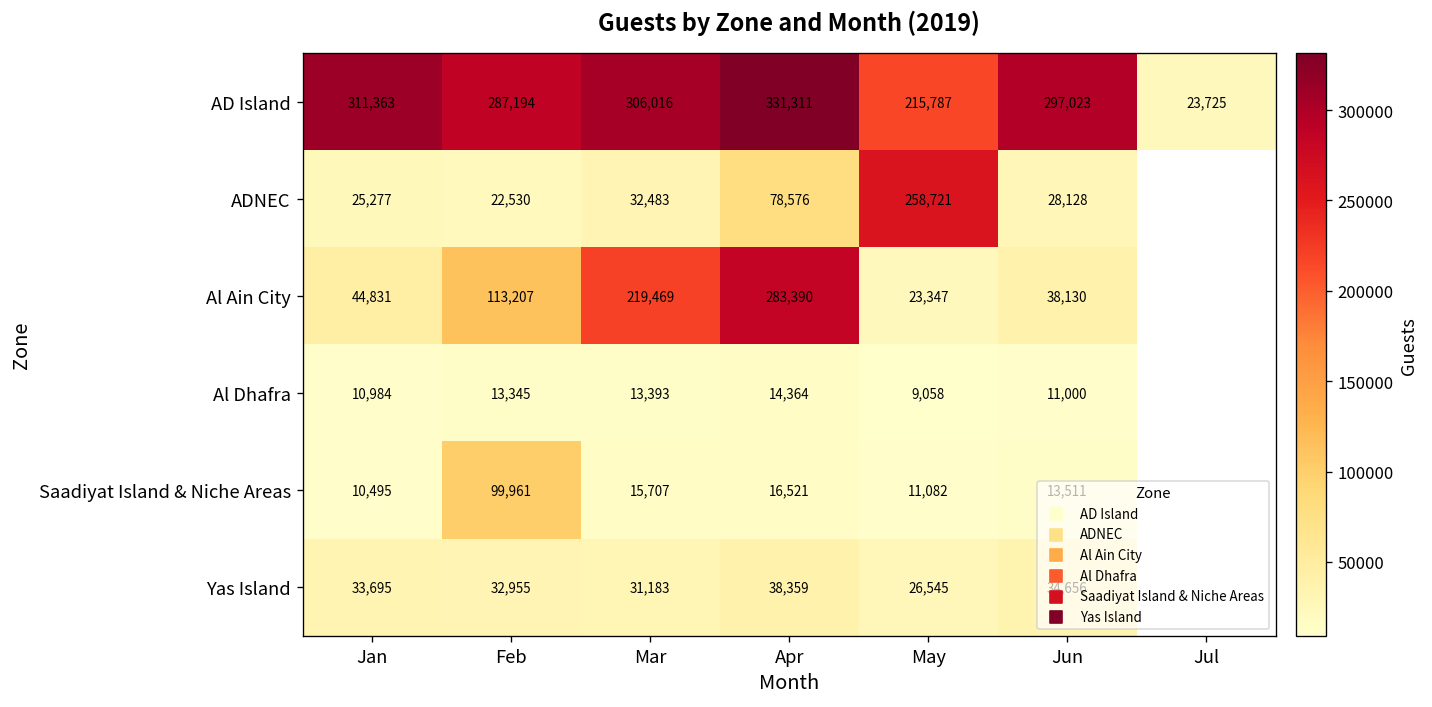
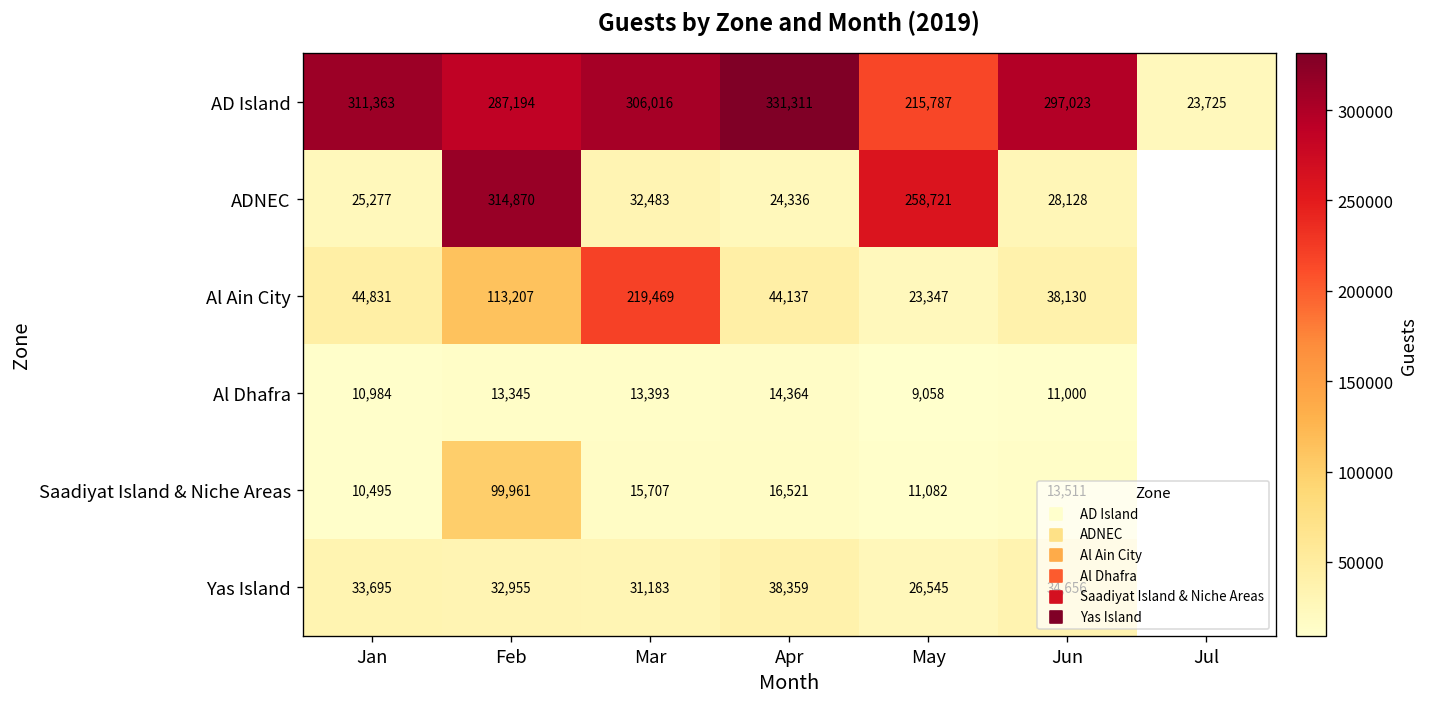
ADNEC, Feb: 22,530 -> 314,870
ADNEC, Apr: 78,576 -> 24,336
Al Ain City, Apr: 283,390 -> 44,137
